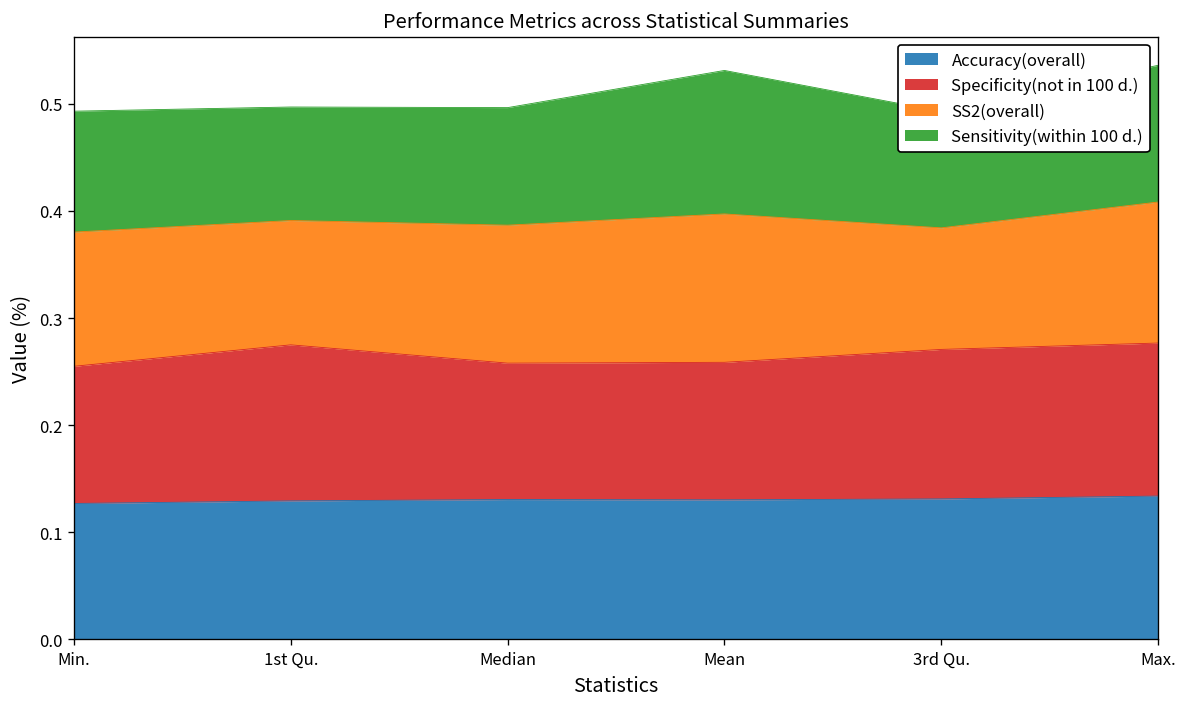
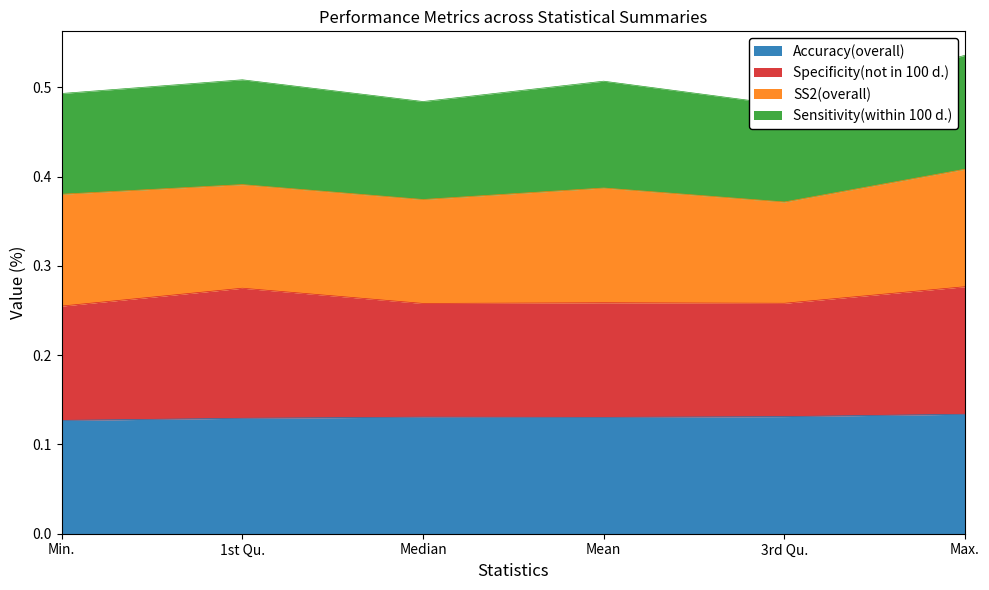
Sensitivity(within 100 d.), 1st Qu.: 0.11 -> 0.12
SS2(overall), Median: 0.13 -> 0.12
SS2(overall), Mean: 0.14 -> 0.13
Sensitivity(within 100 d.), Mean: 0.13 -> 0.12
Specificity(not in 100 d.), 3rd Qu.: 0.14 -> 0.13
